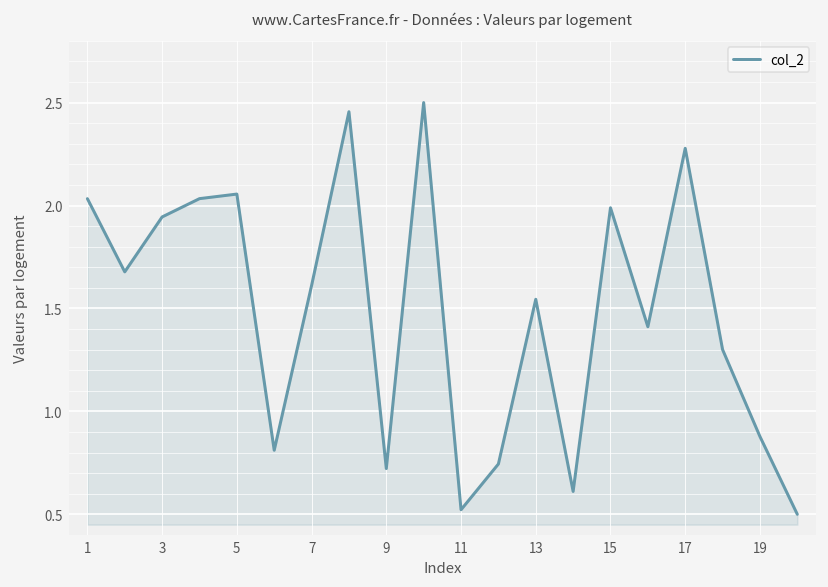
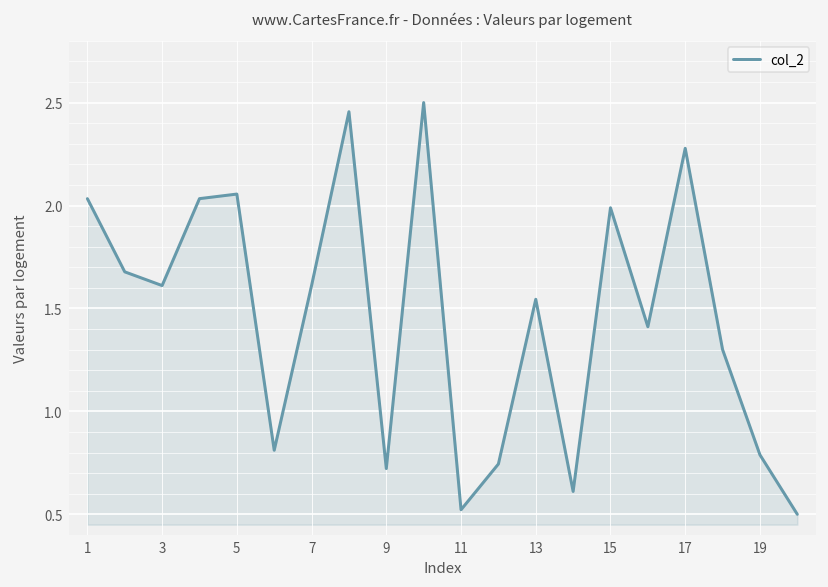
3: 1.94 -> 1.61
19: 0.88 -> 0.79
